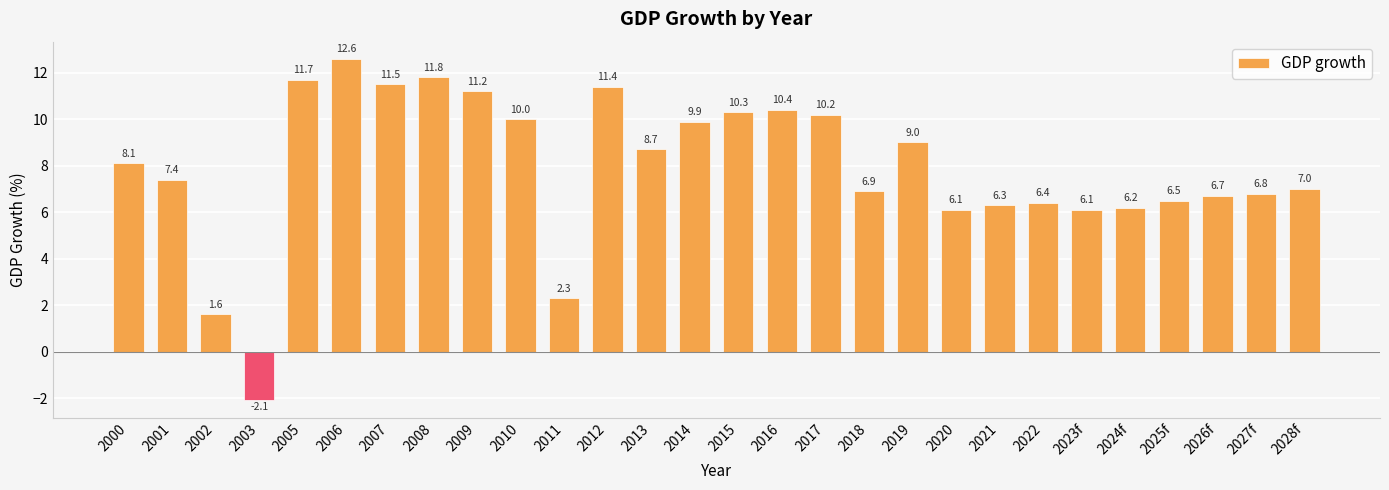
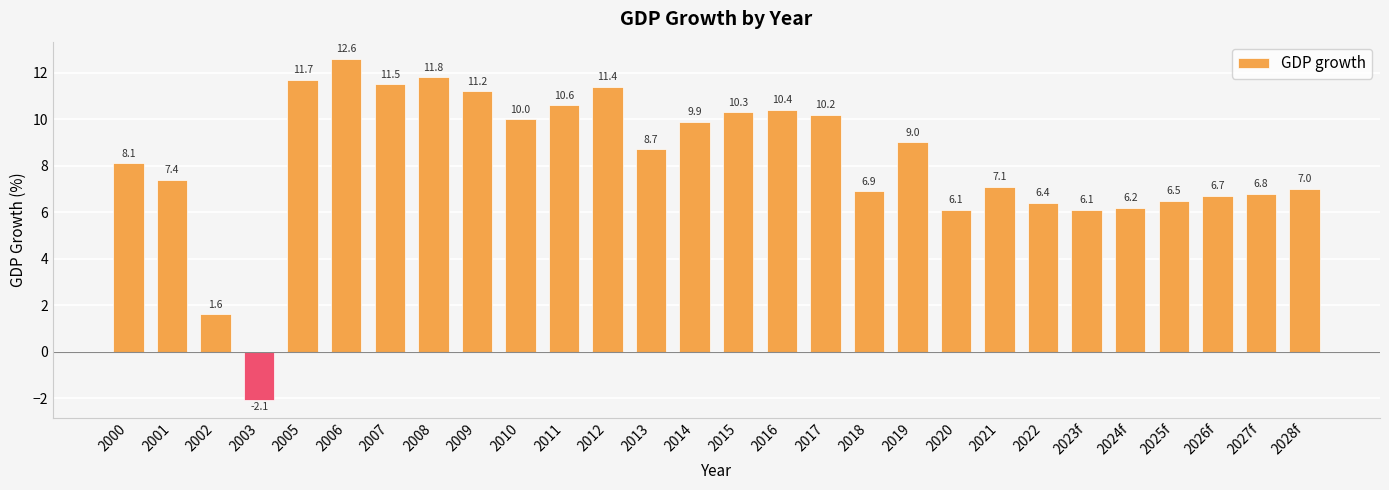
2011: 2.3 -> 10.6
2021: 6.3 -> 7.1
